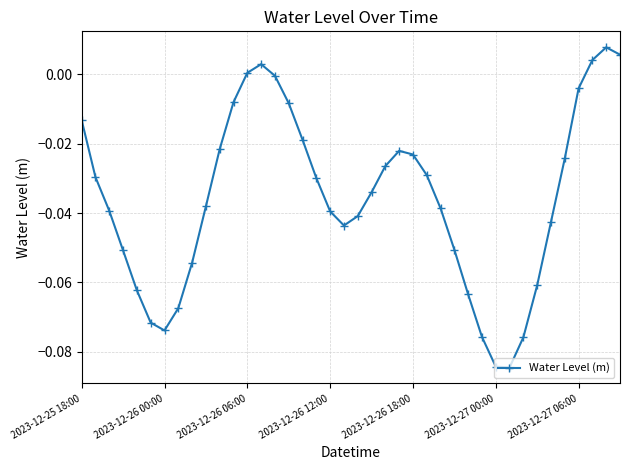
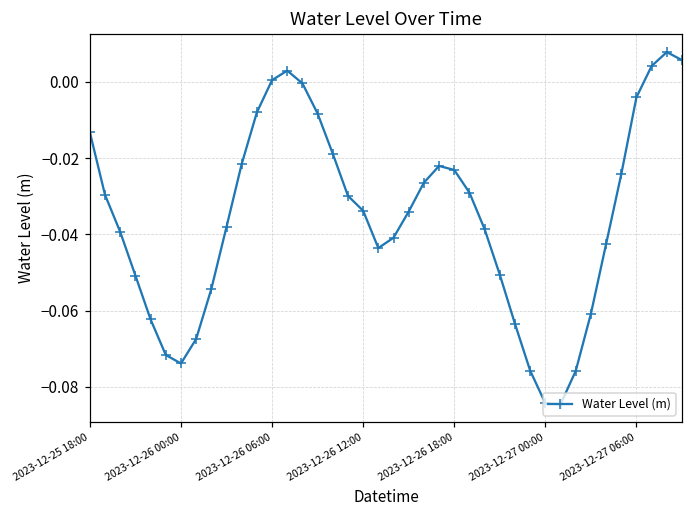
2023-12-26 12:00: -0.039 -> -0.034
